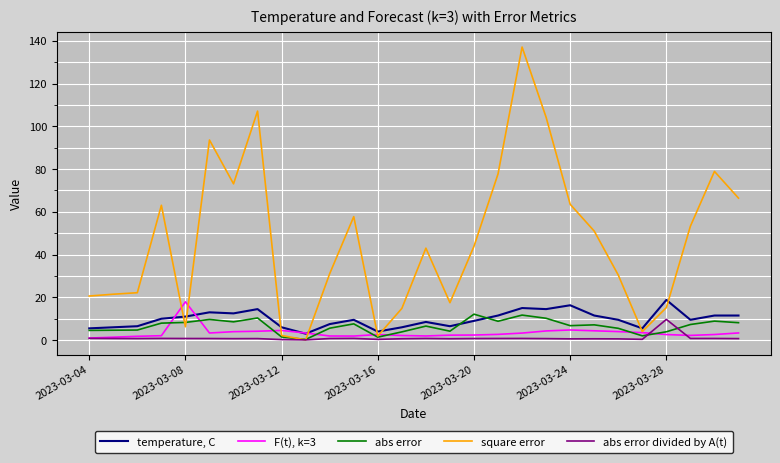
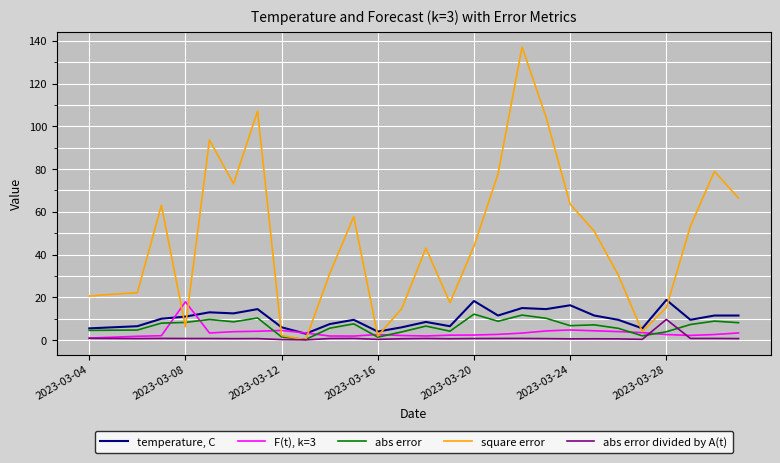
temperature, C, 2023-03-20: 9 -> 18
